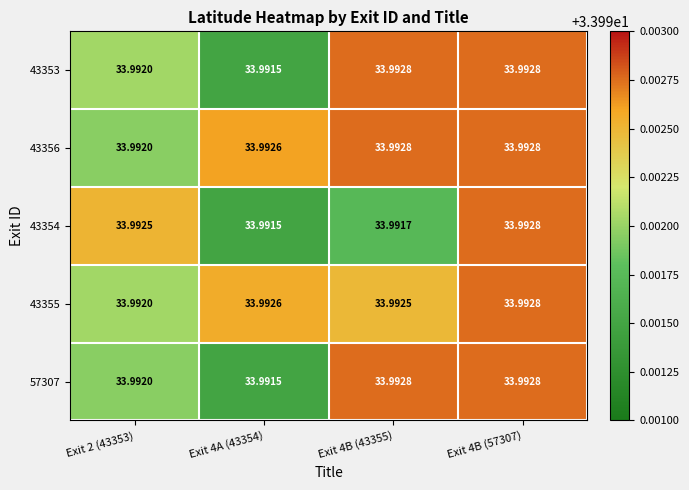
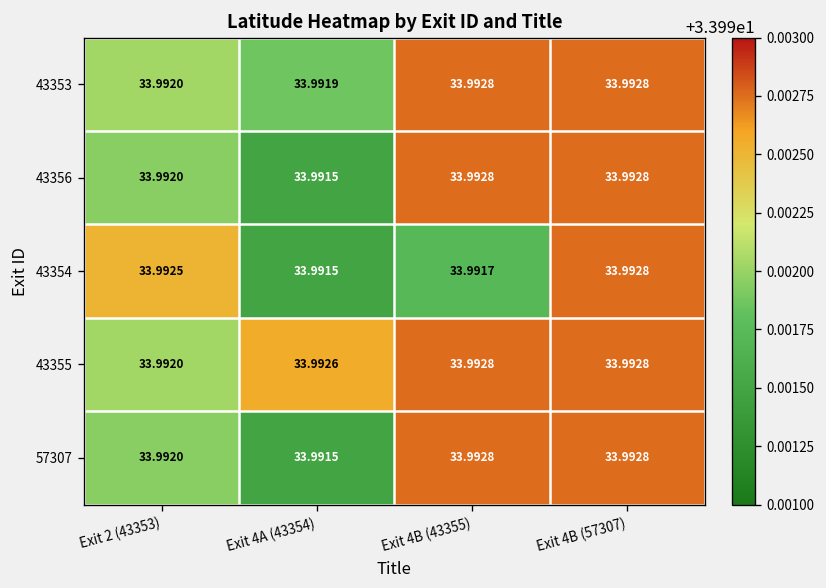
43353, Exit 4A (43354): 33.9915 -> 33.9919
43356, Exit 4A (43354): 33.9926 -> 33.9915
43355, Exit 4B (43355): 33.9925 -> 33.9928
